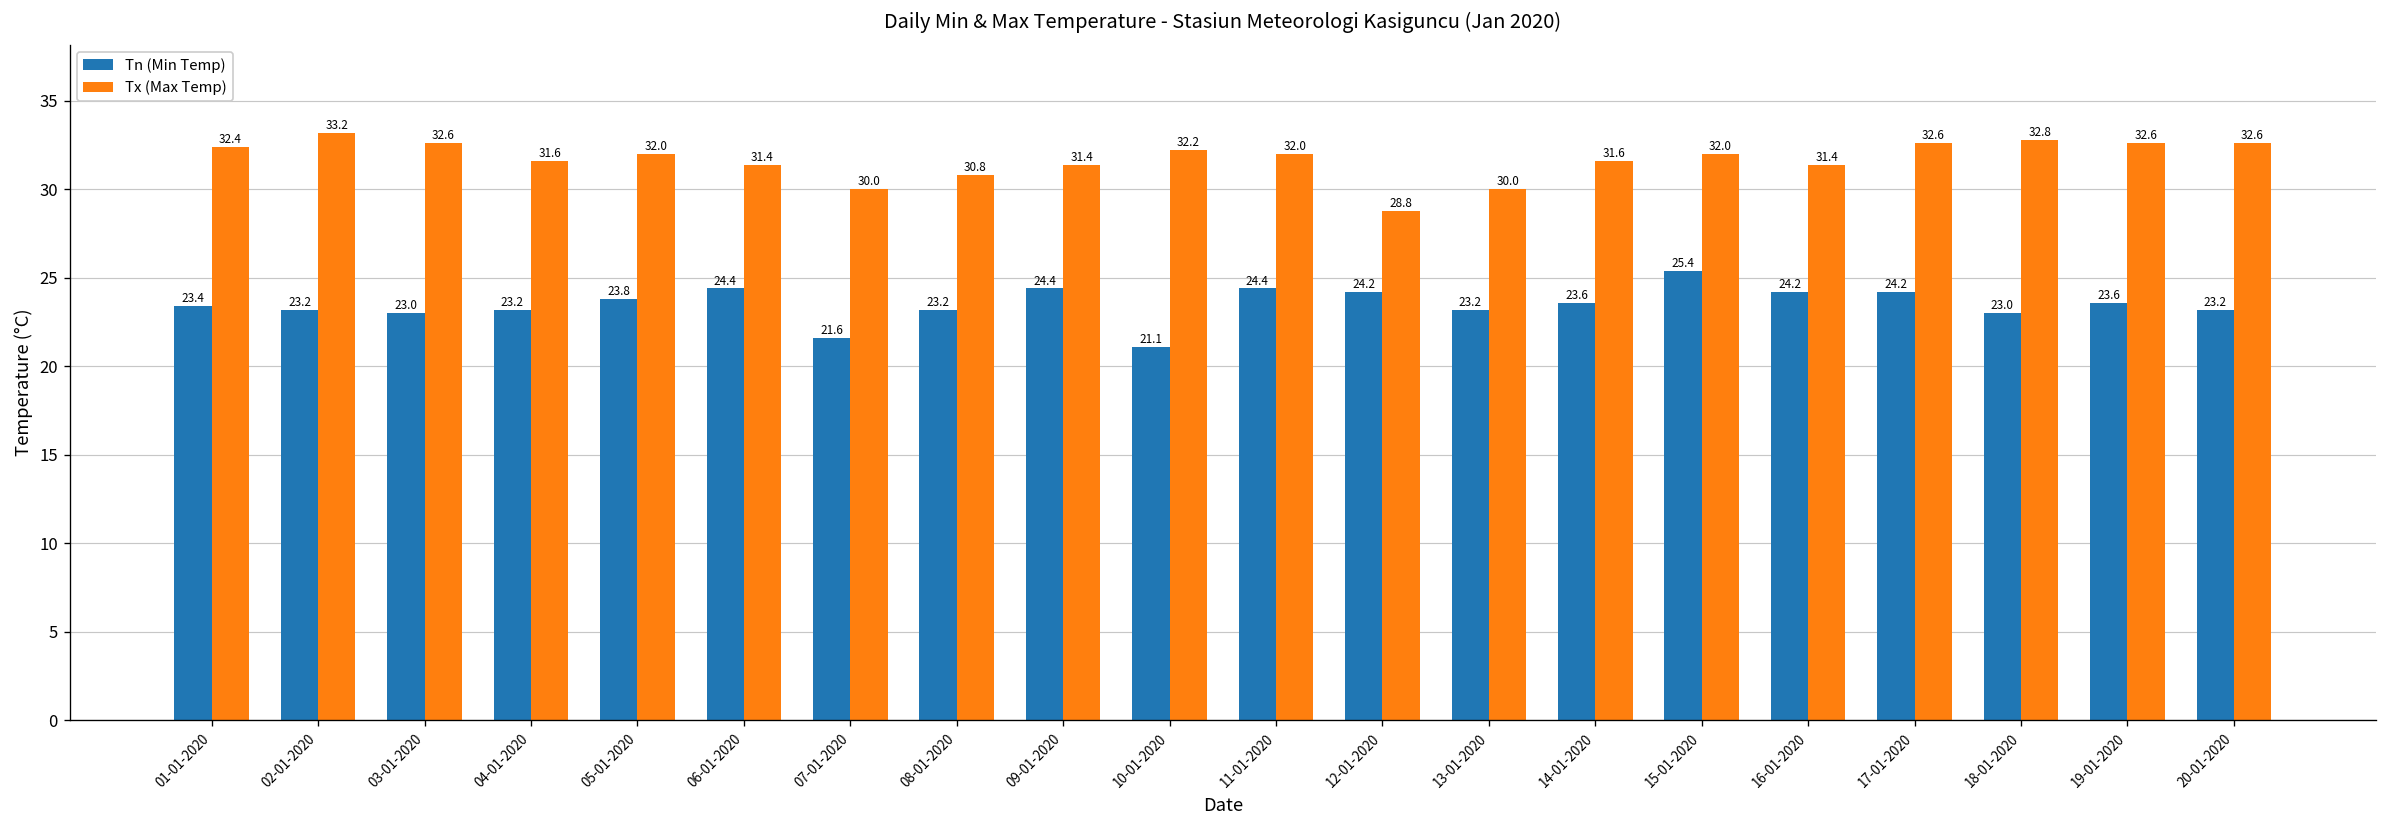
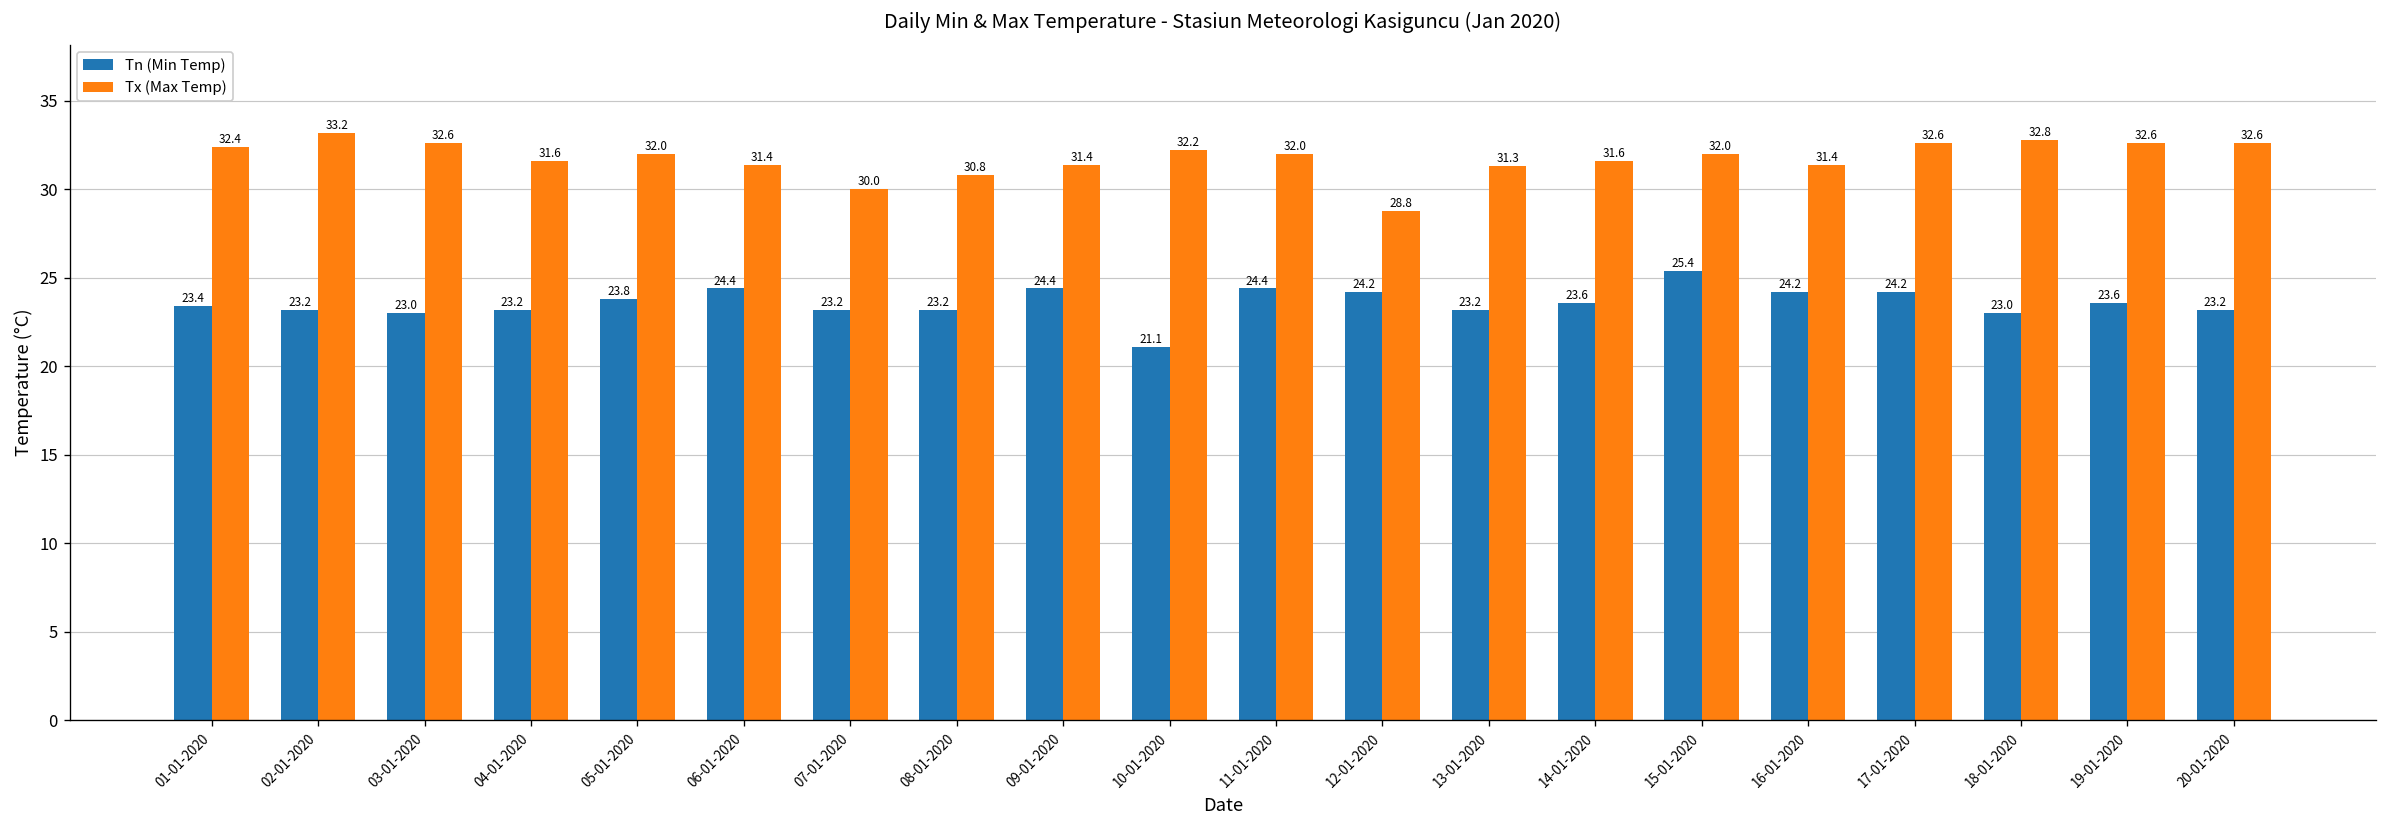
Tn (Min Temp), 07-01-2020: 21.6 -> 23.2
Tx (Max Temp), 13-01-2020: 30.0 -> 31.3
